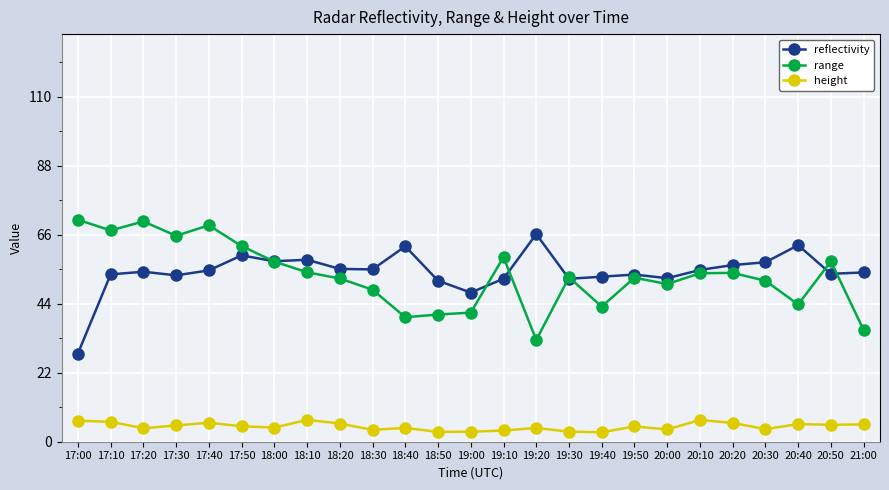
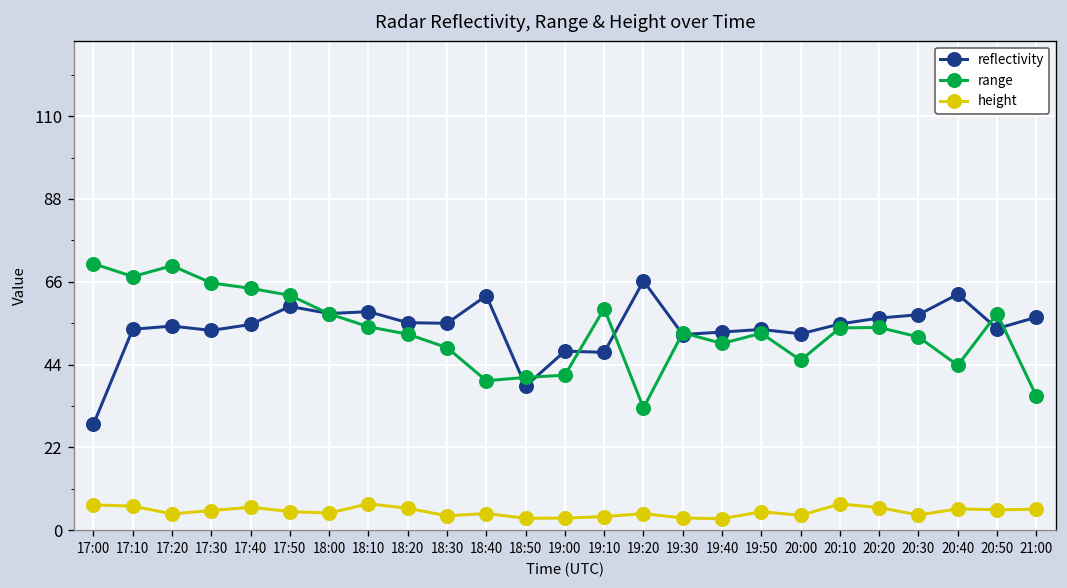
range, 17:40: 69 -> 64
reflectivity, 18:50: 51 -> 38
reflectivity, 19:10: 52 -> 47
range, 19:40: 43 -> 50
range, 20:00: 50 -> 45
reflectivity, 21:00: 54 -> 57
